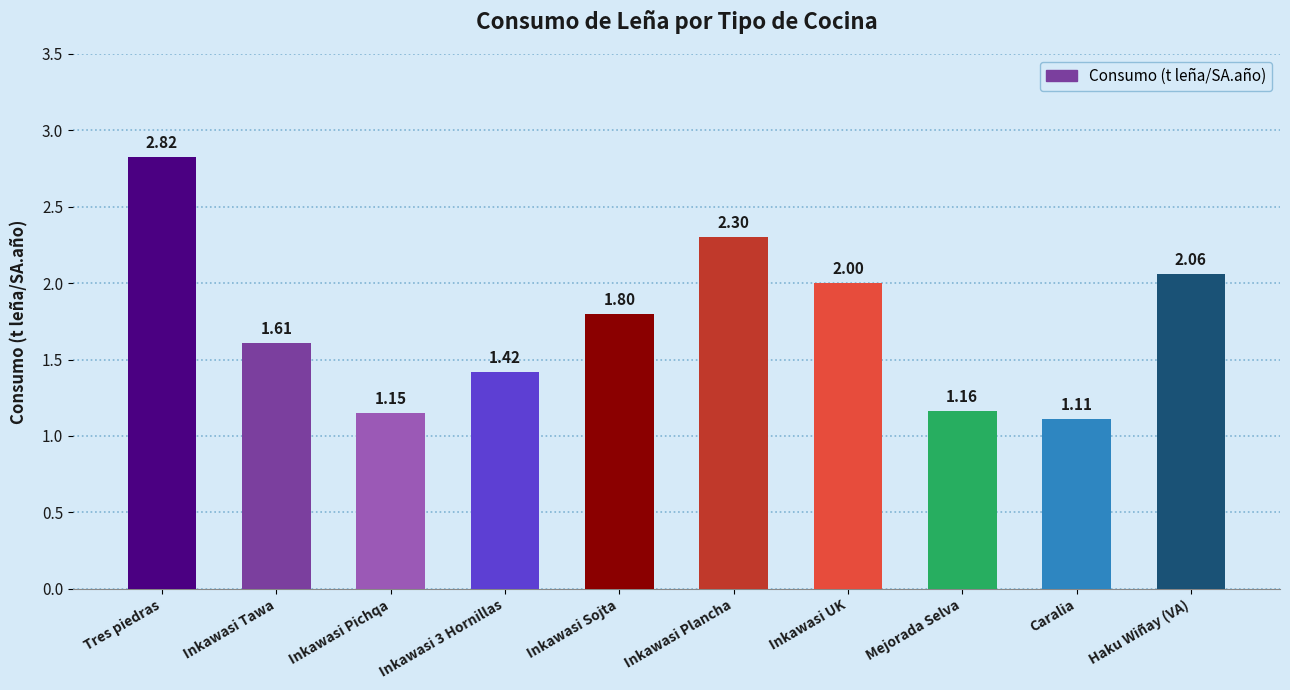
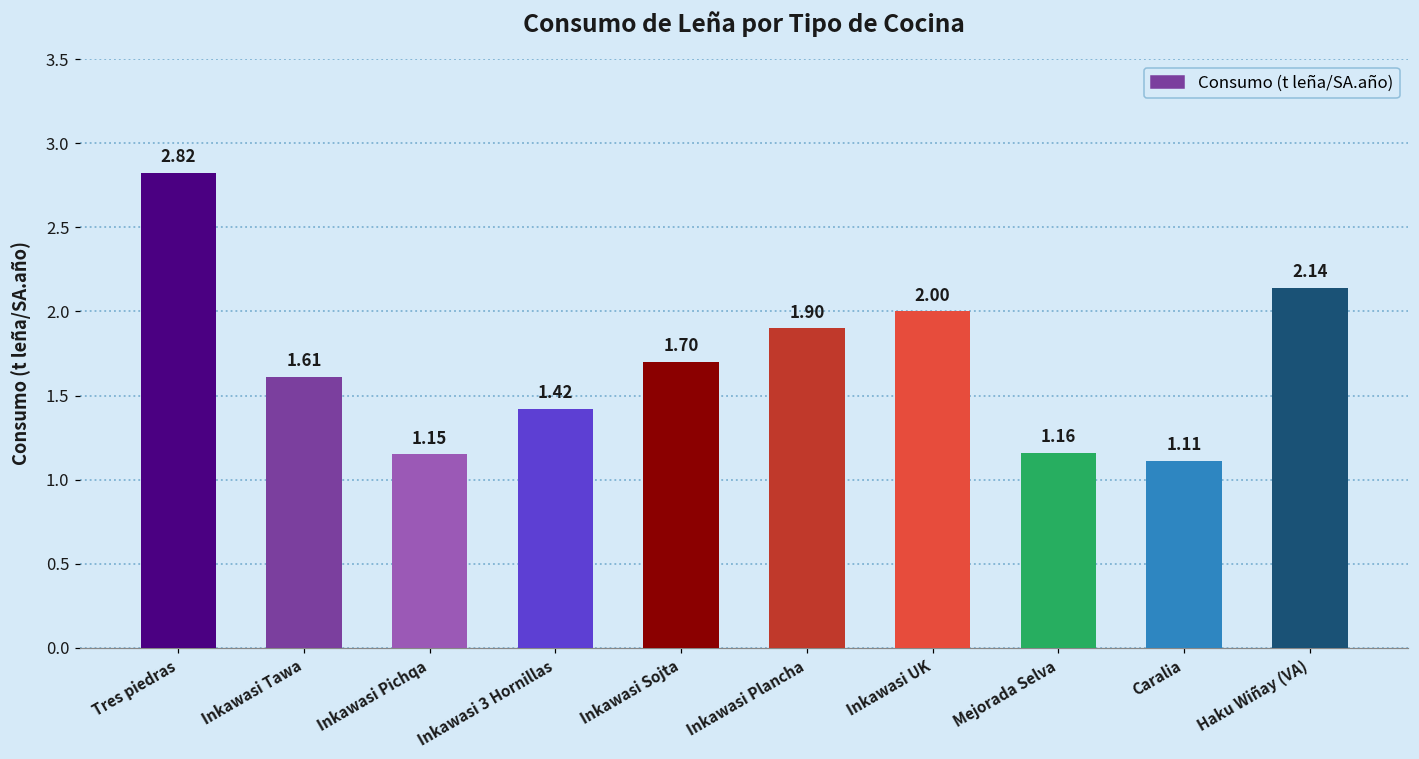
Inkawasi Sojta: 1.80 -> 1.70
Inkawasi Plancha: 2.30 -> 1.90
Haku Wiñay (VA): 2.06 -> 2.14
